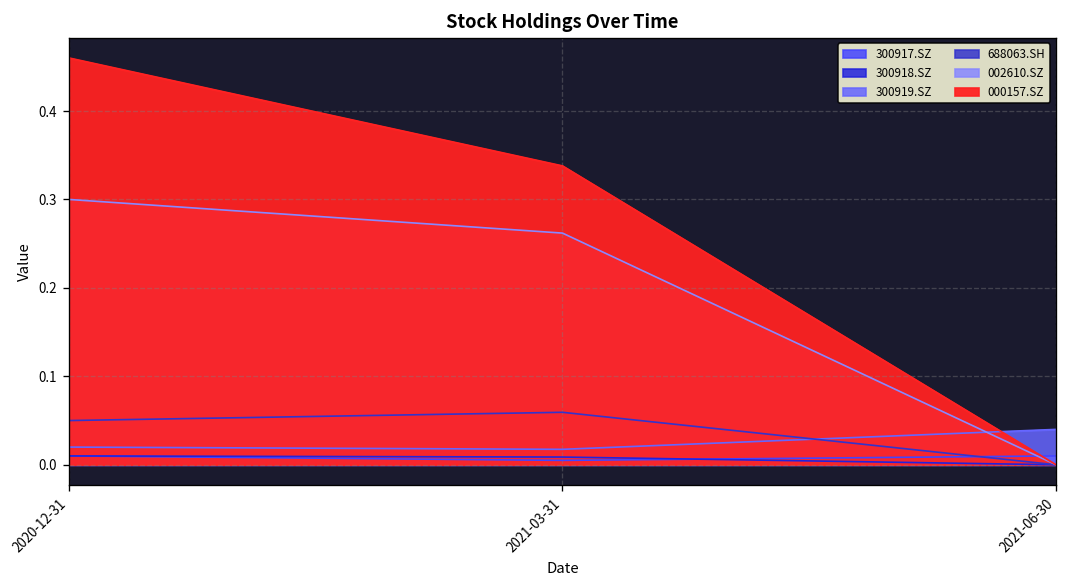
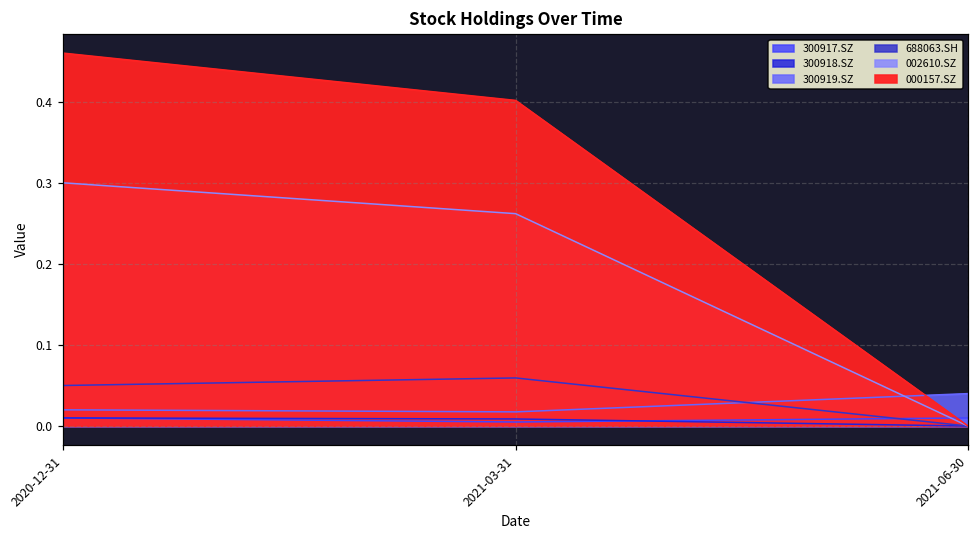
000157.SZ, 2021-03-31: 0.34 -> 0.40
